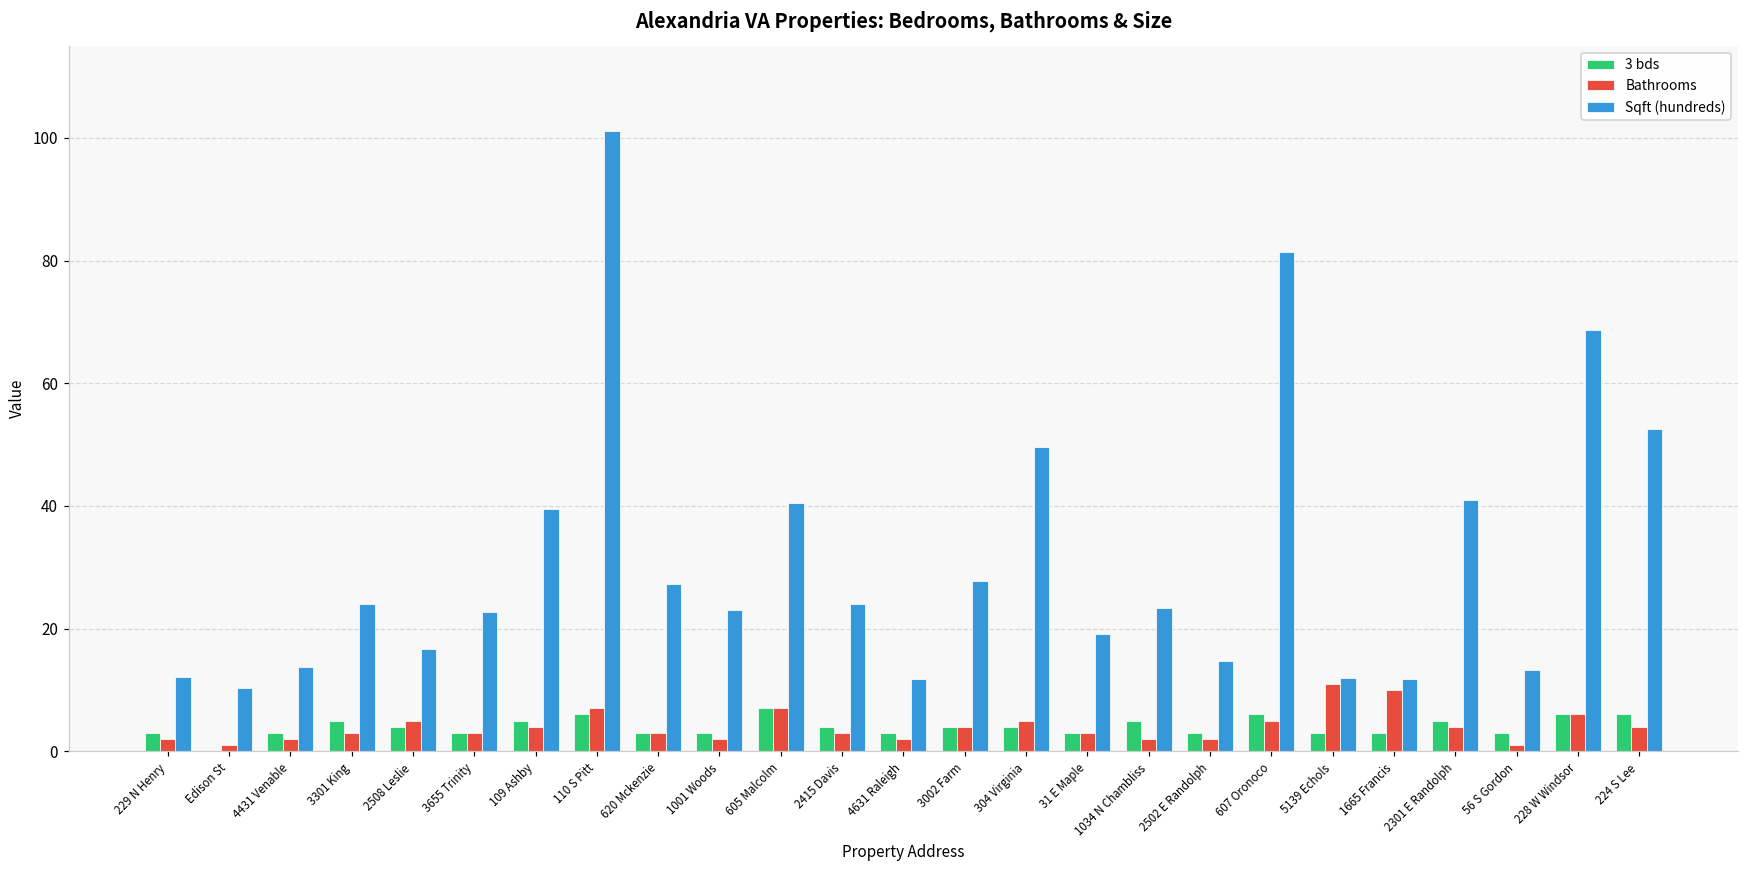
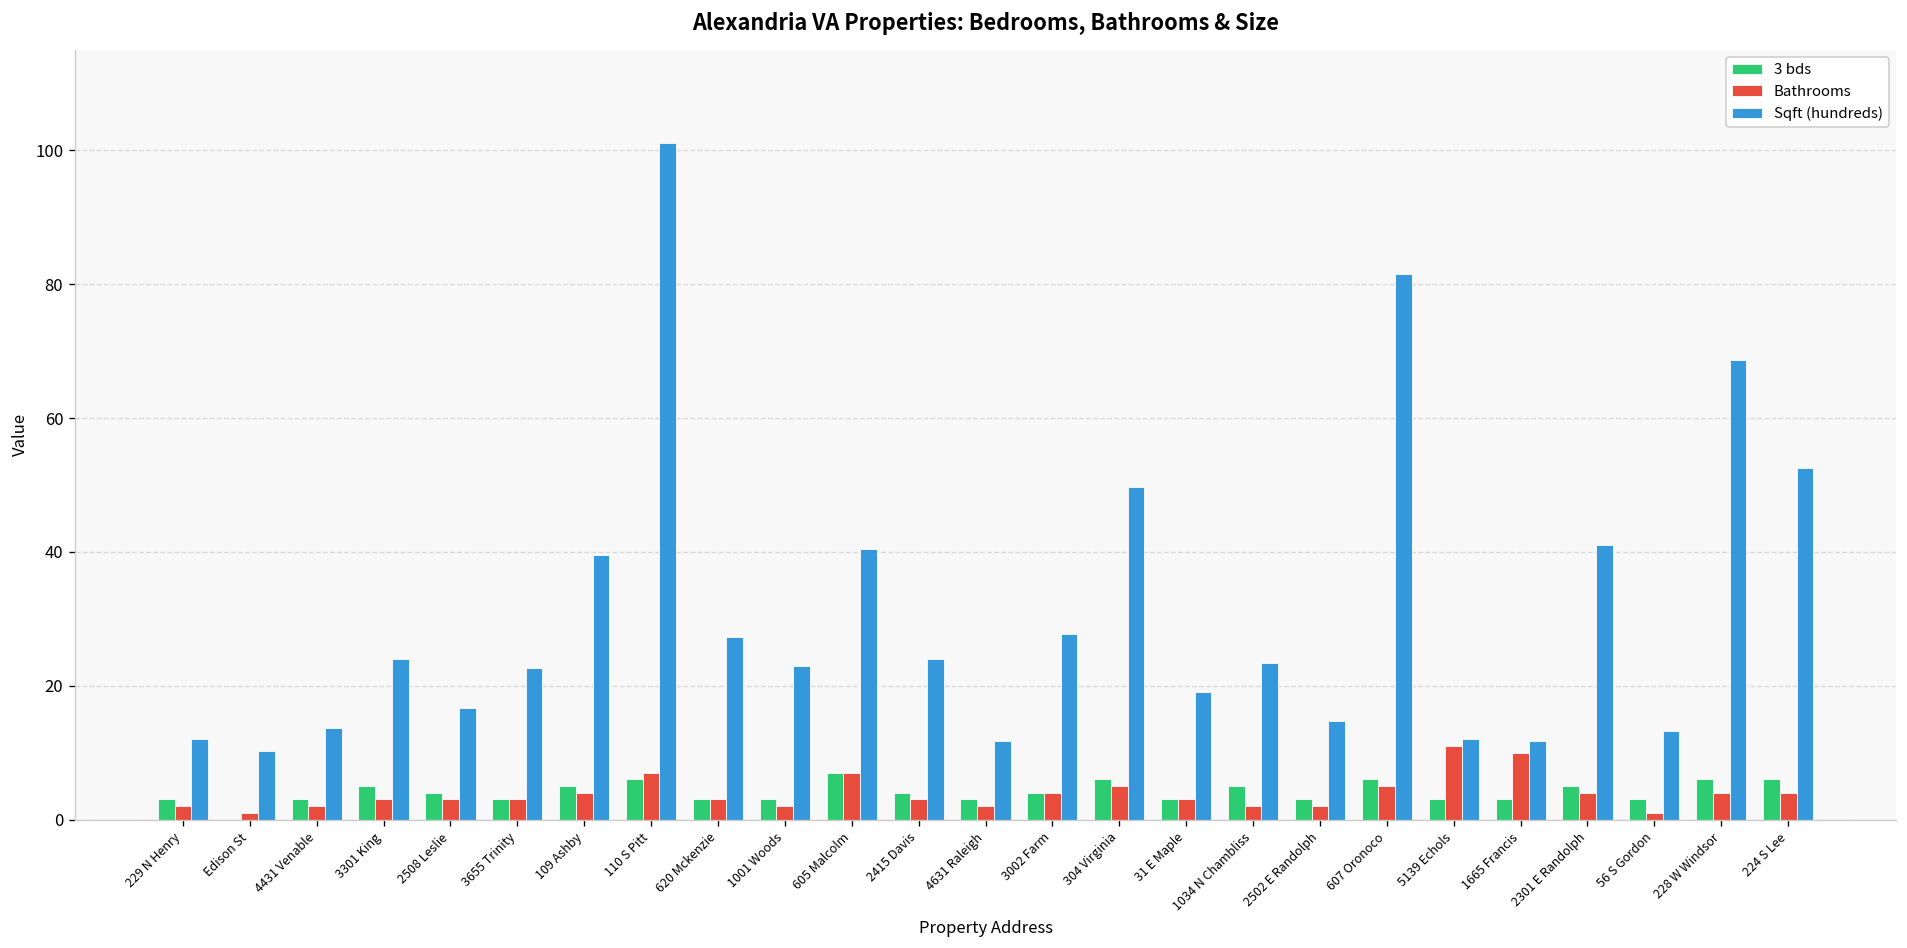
Bathrooms, 2508 Leslie: 5 -> 3
3 bds, 304 Virginia: 4 -> 6
Bathrooms, 228 W Windsor: 6 -> 4
